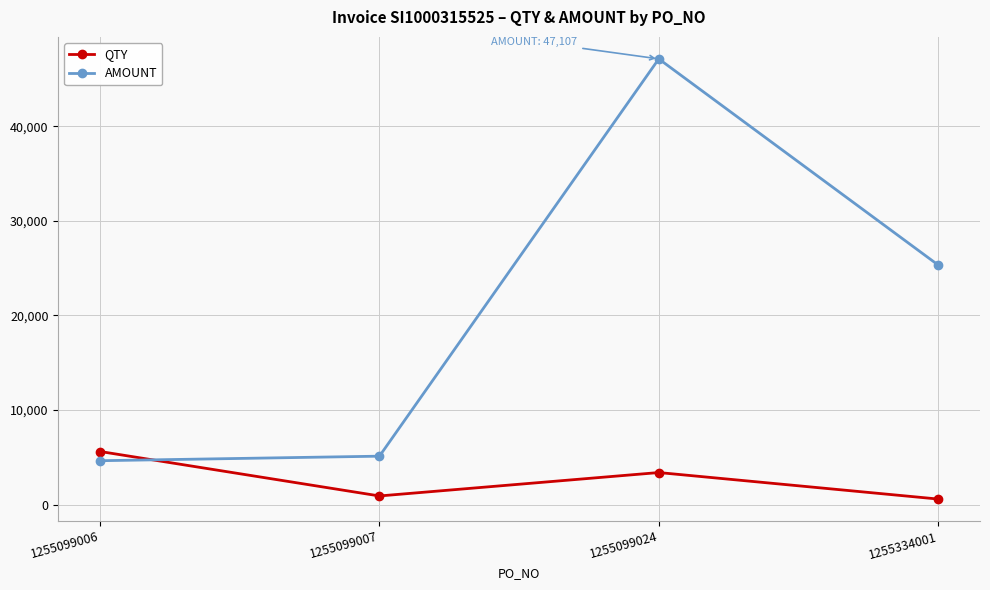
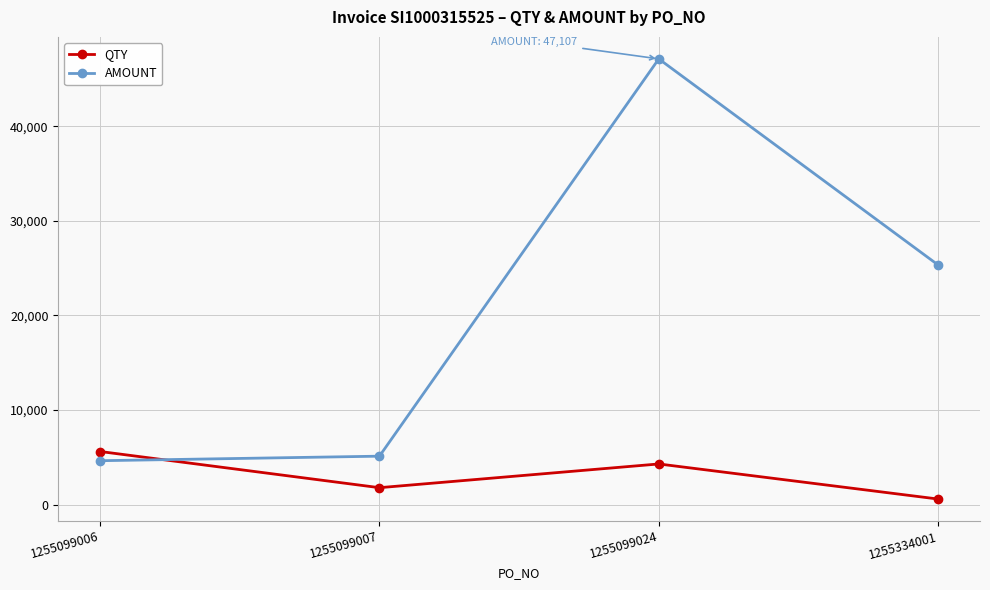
QTY, 1255099007: 1,000 -> 2,000
QTY, 1255099024: 3,000 -> 4,000
